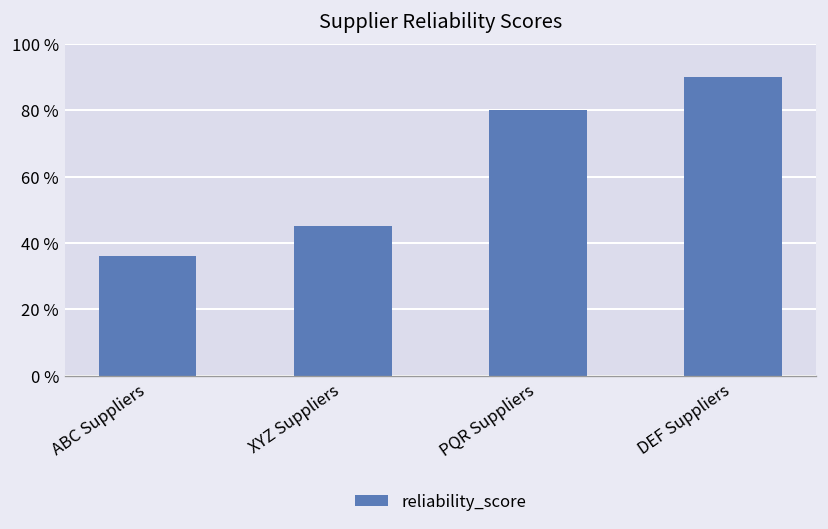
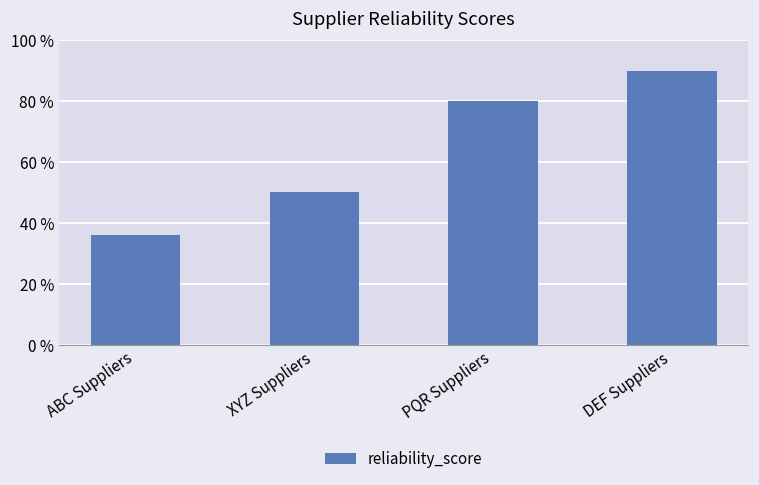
XYZ Suppliers: 45 % -> 50 %
